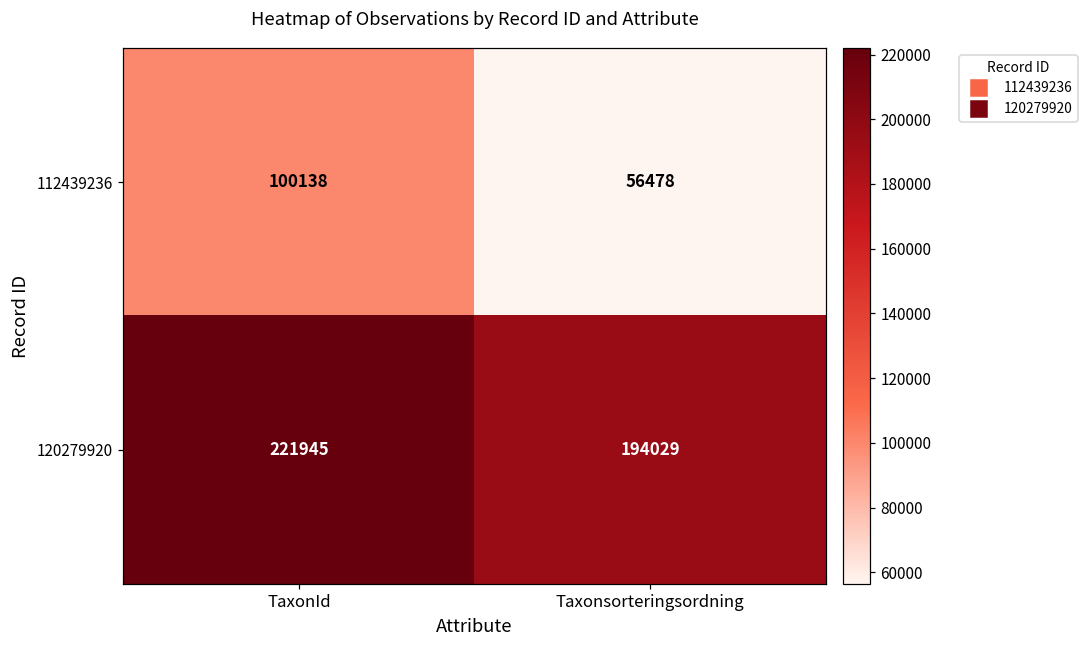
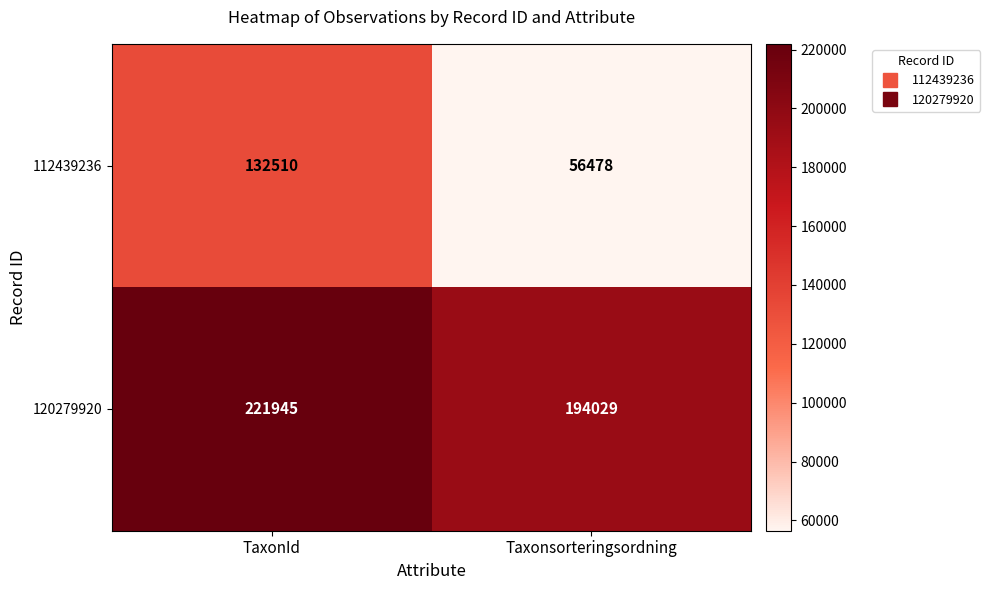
112439236, TaxonId: 100138 -> 132510
